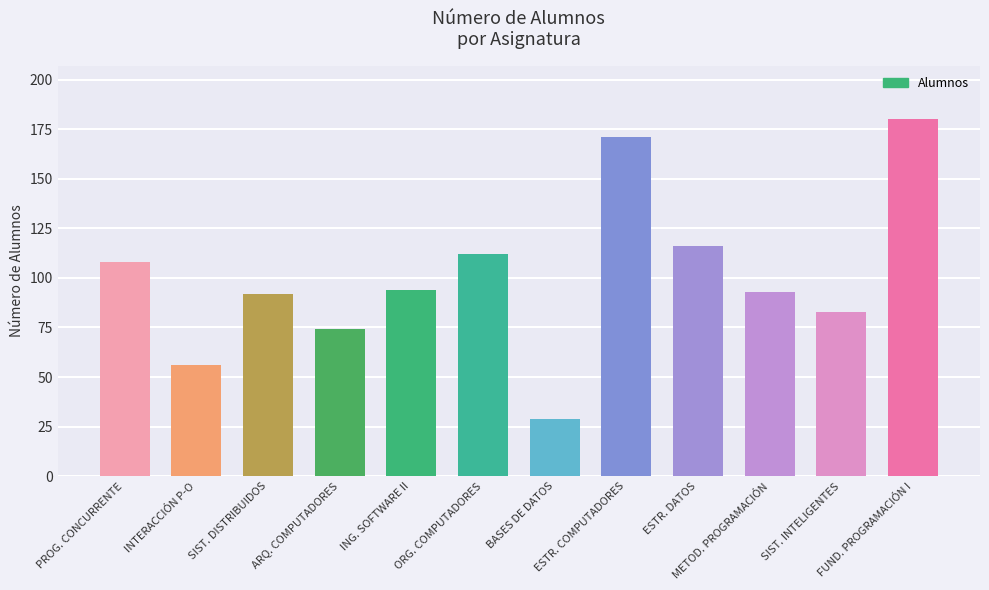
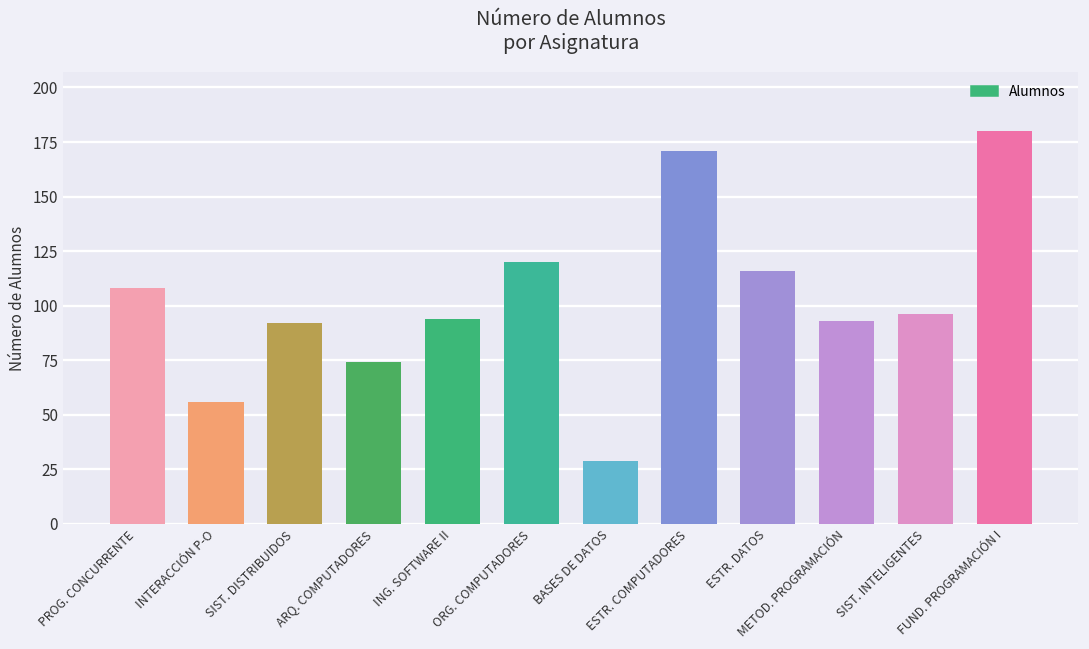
ORG. COMPUTADORES: 112 -> 120
SIST. INTELIGENTES: 83 -> 96
